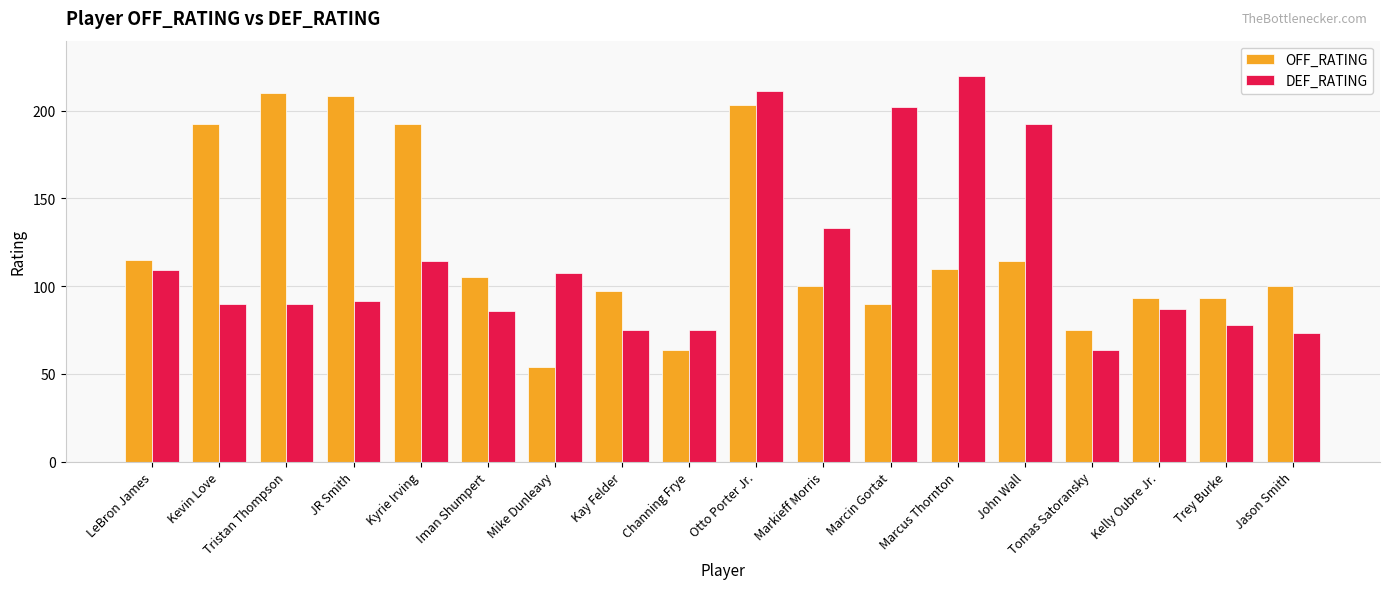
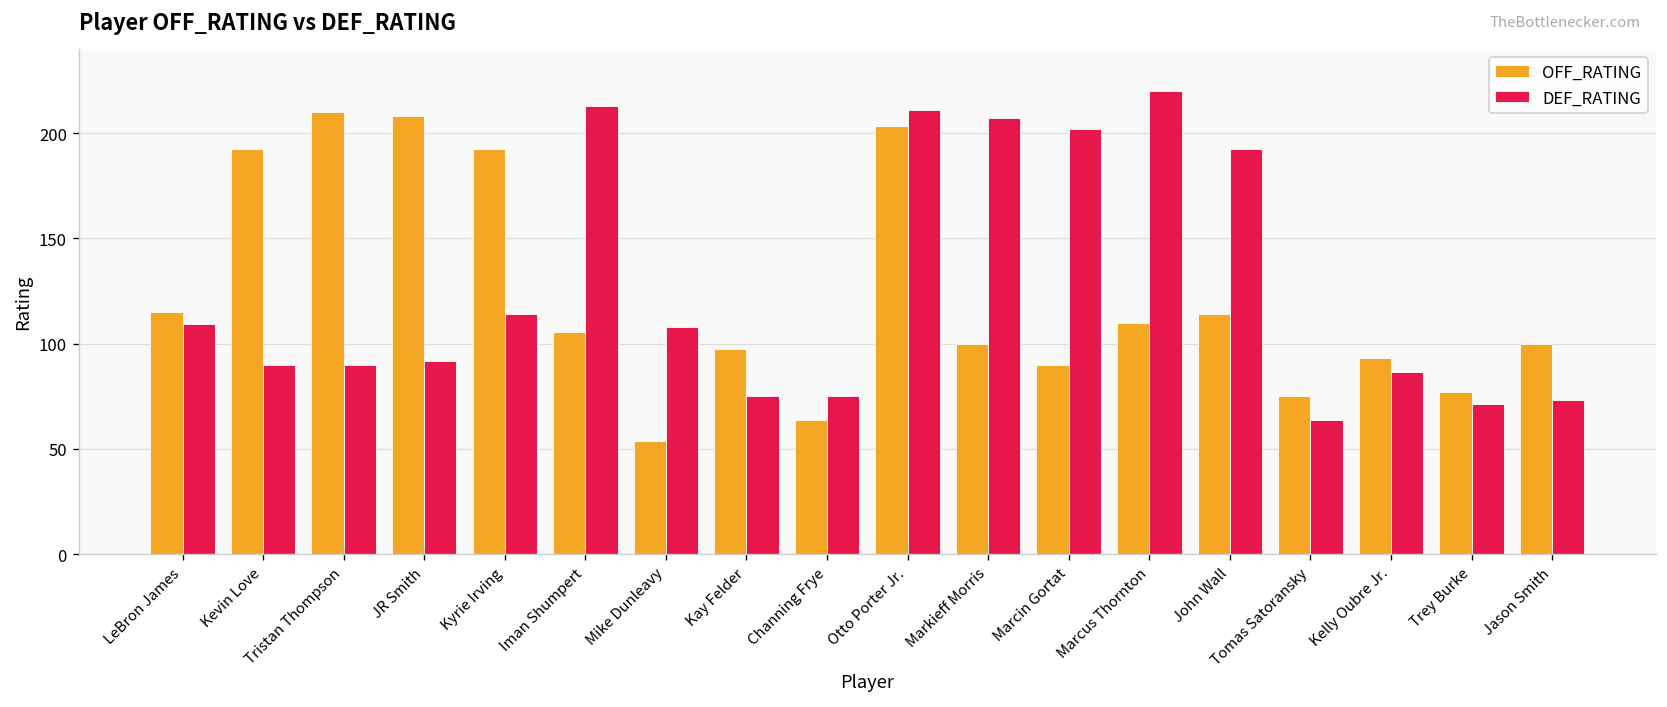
DEF_RATING, Iman Shumpert: 86 -> 213
DEF_RATING, Markieff Morris: 133 -> 207
OFF_RATING, Trey Burke: 93 -> 77
DEF_RATING, Trey Burke: 78 -> 71
